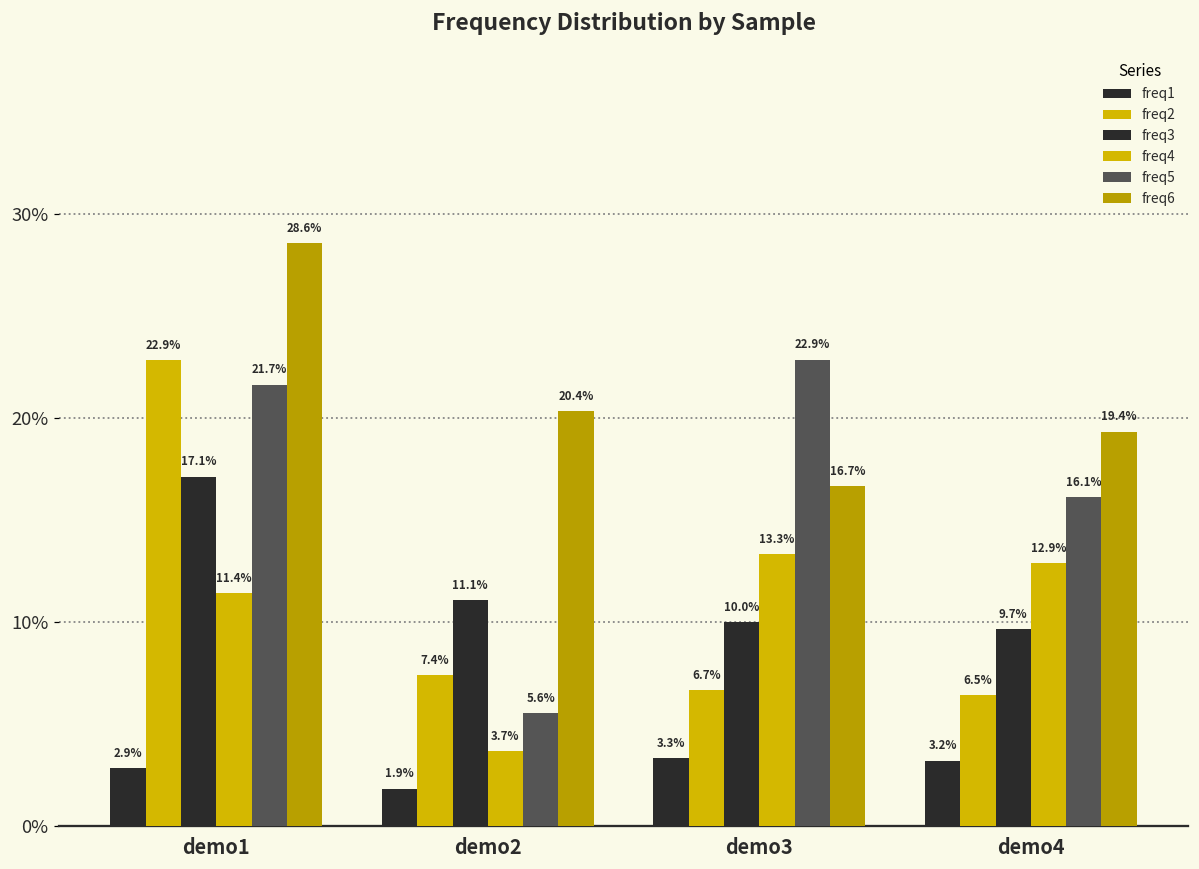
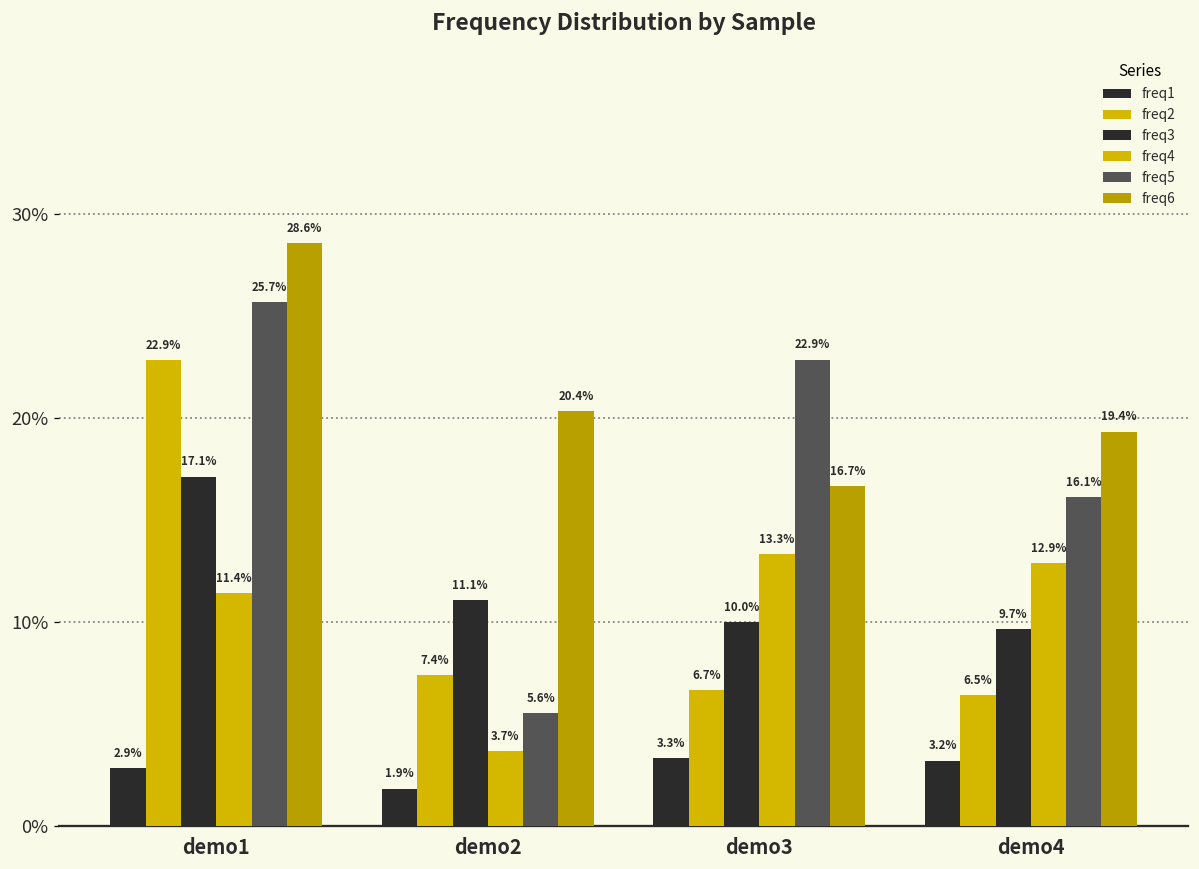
freq5, demo1: 21.7% -> 25.7%
